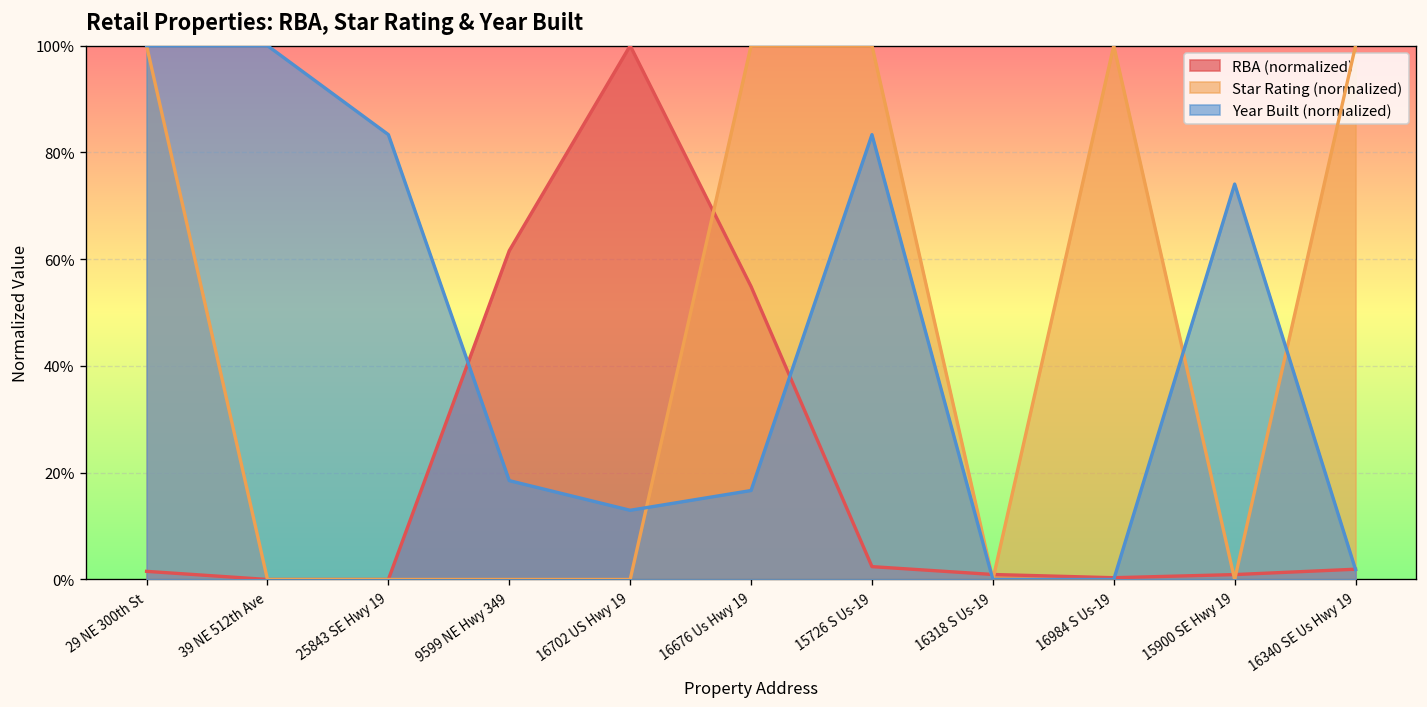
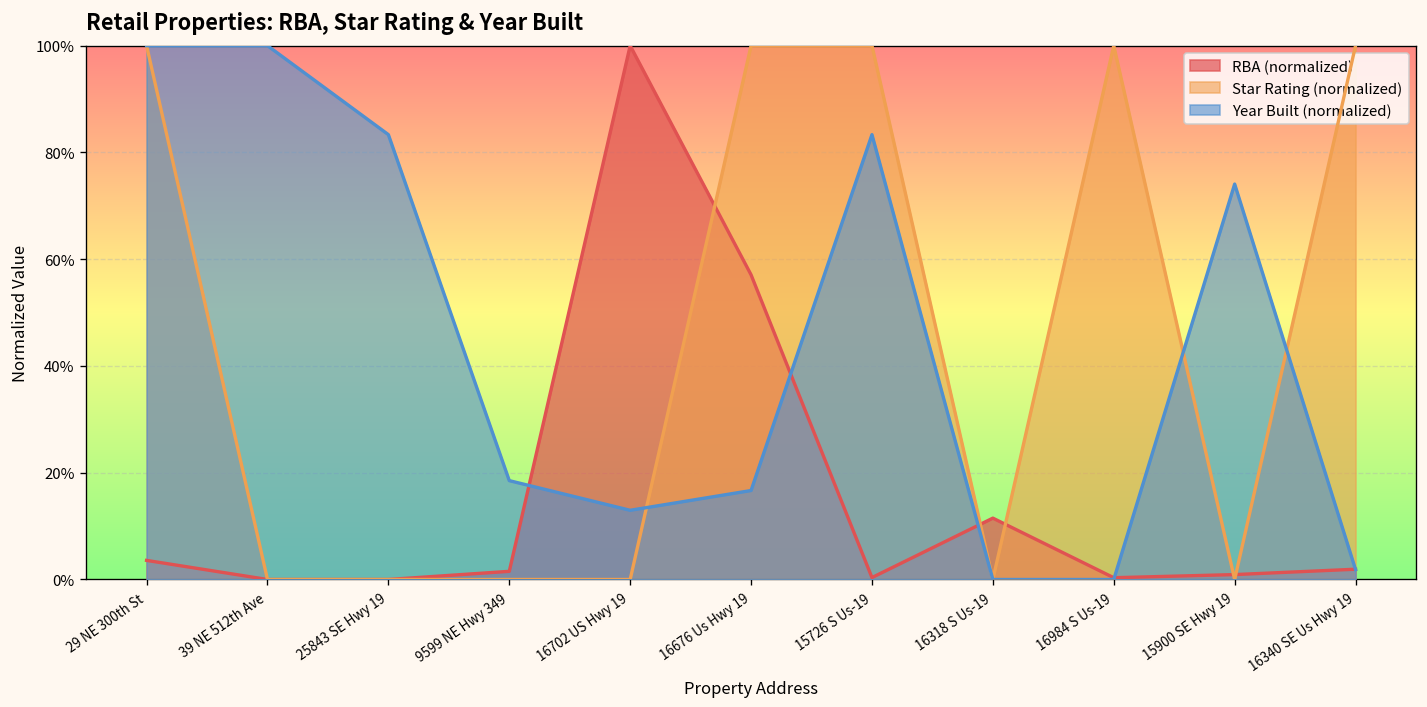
RBA (normalized), 29 NE 300th St: 2% -> 4%
RBA (normalized), 9599 NE Hwy 349: 62% -> 2%
RBA (normalized), 16676 Us Hwy 19: 55% -> 57%
RBA (normalized), 15726 S Us-19: 2% -> 0%
RBA (normalized), 16318 S Us-19: 1% -> 11%
